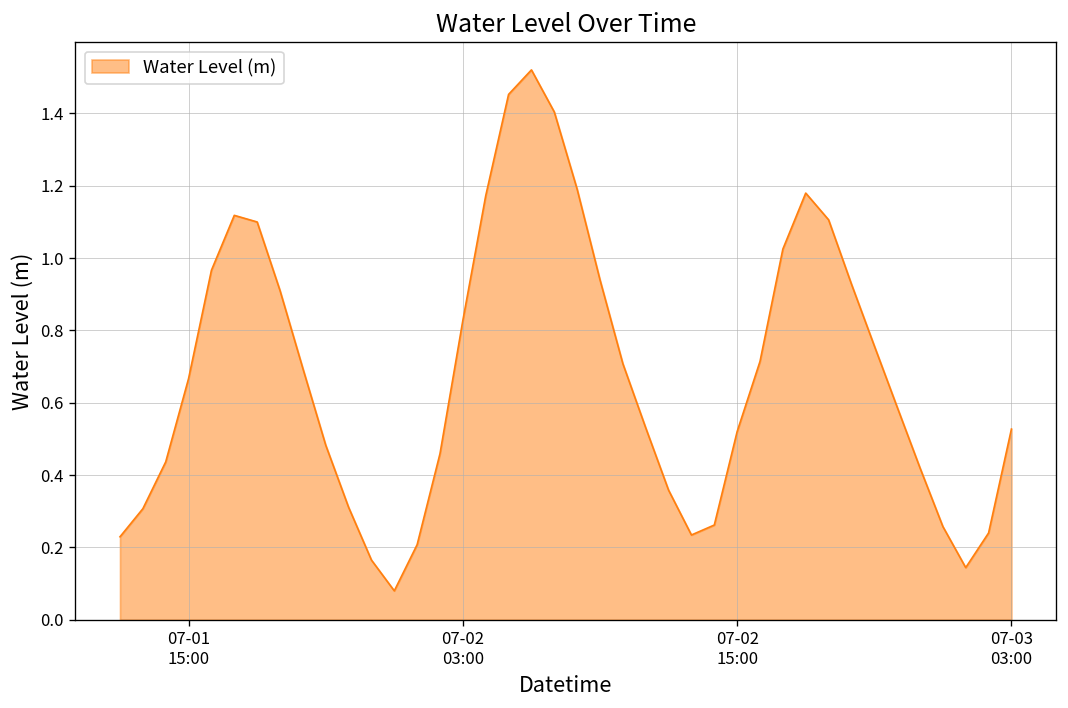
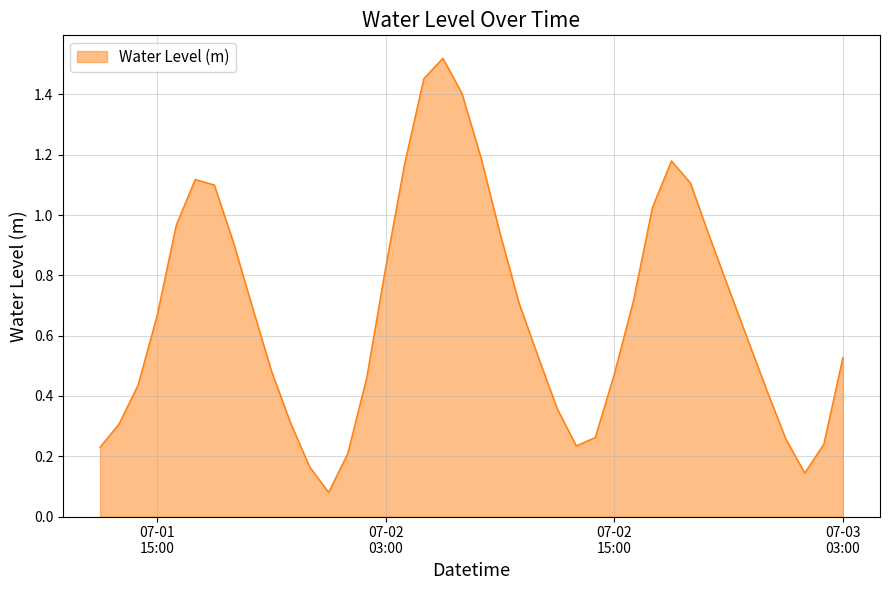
07-02 15:00: 0.52 -> 0.47
